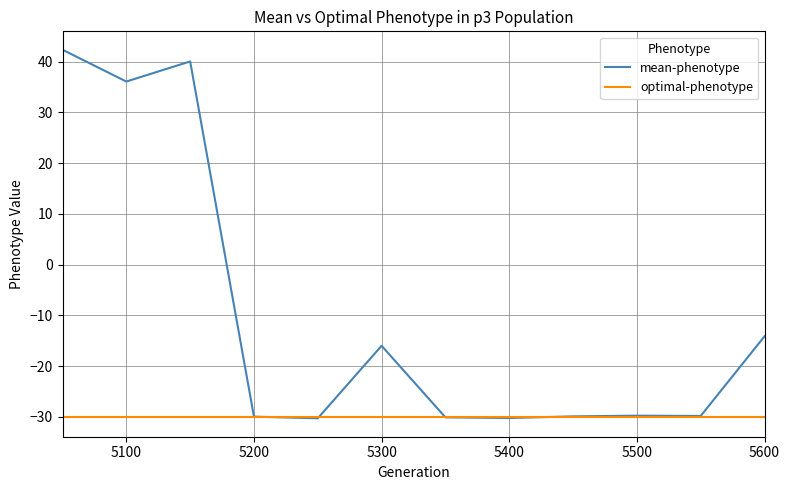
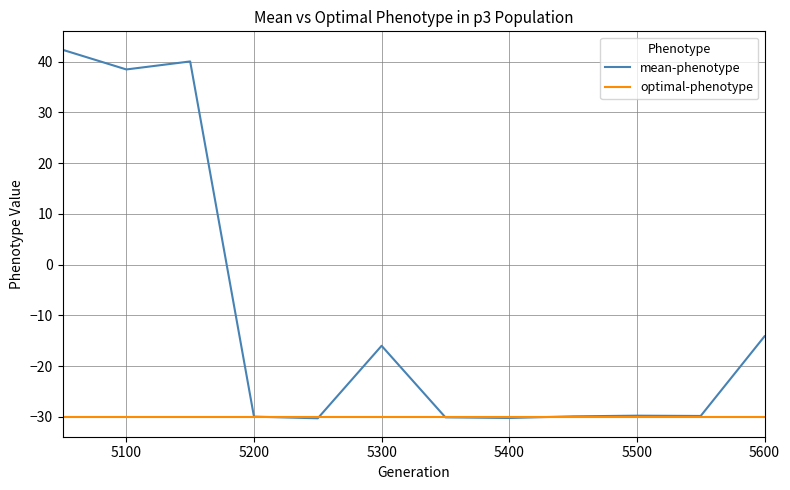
mean-phenotype, 5100: 36 -> 38
